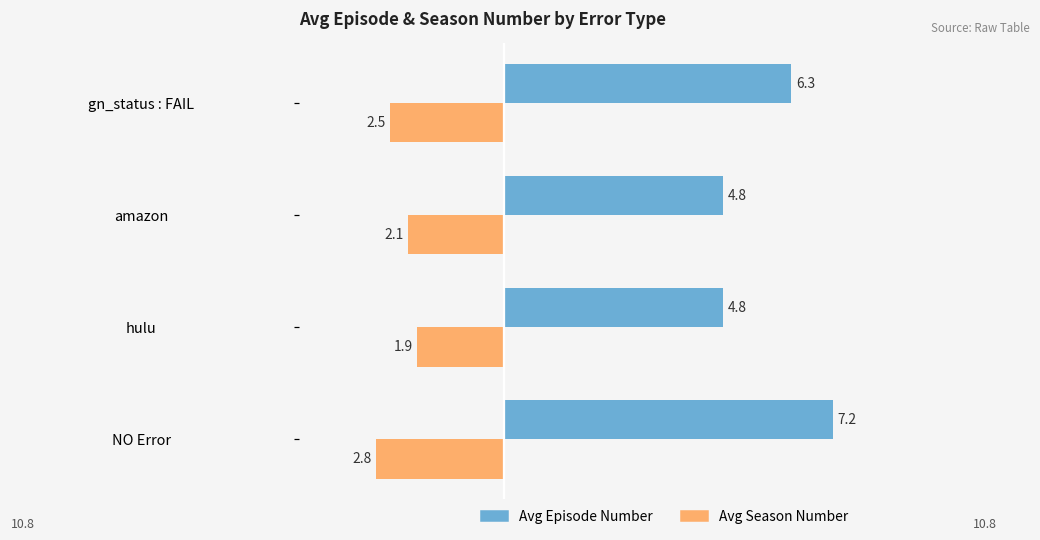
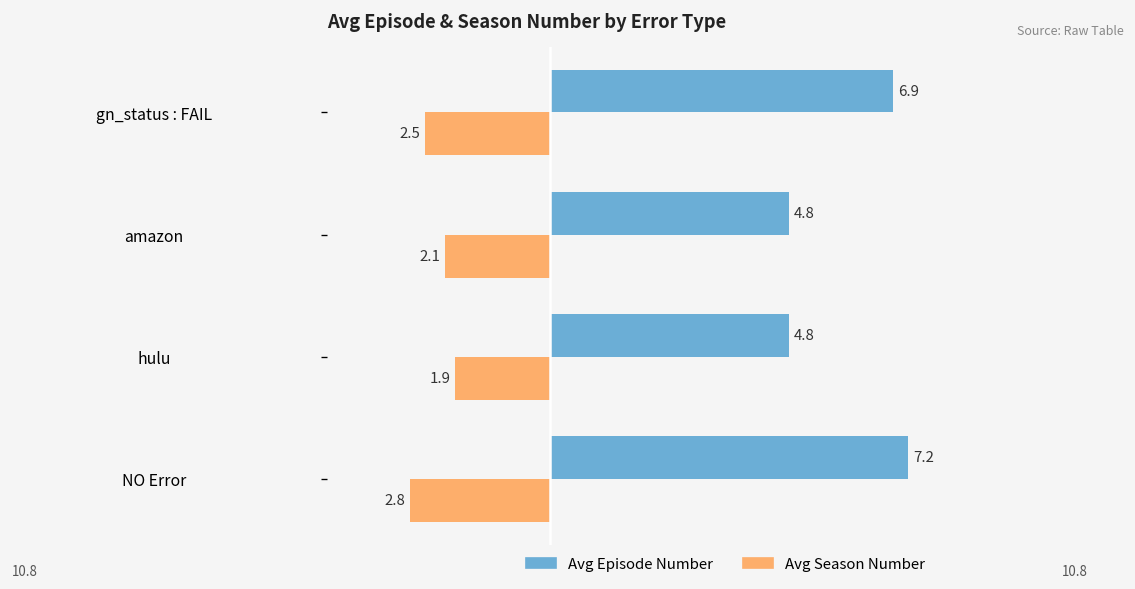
Avg Episode Number, gn_status : FAIL: 6.3 -> 6.9
